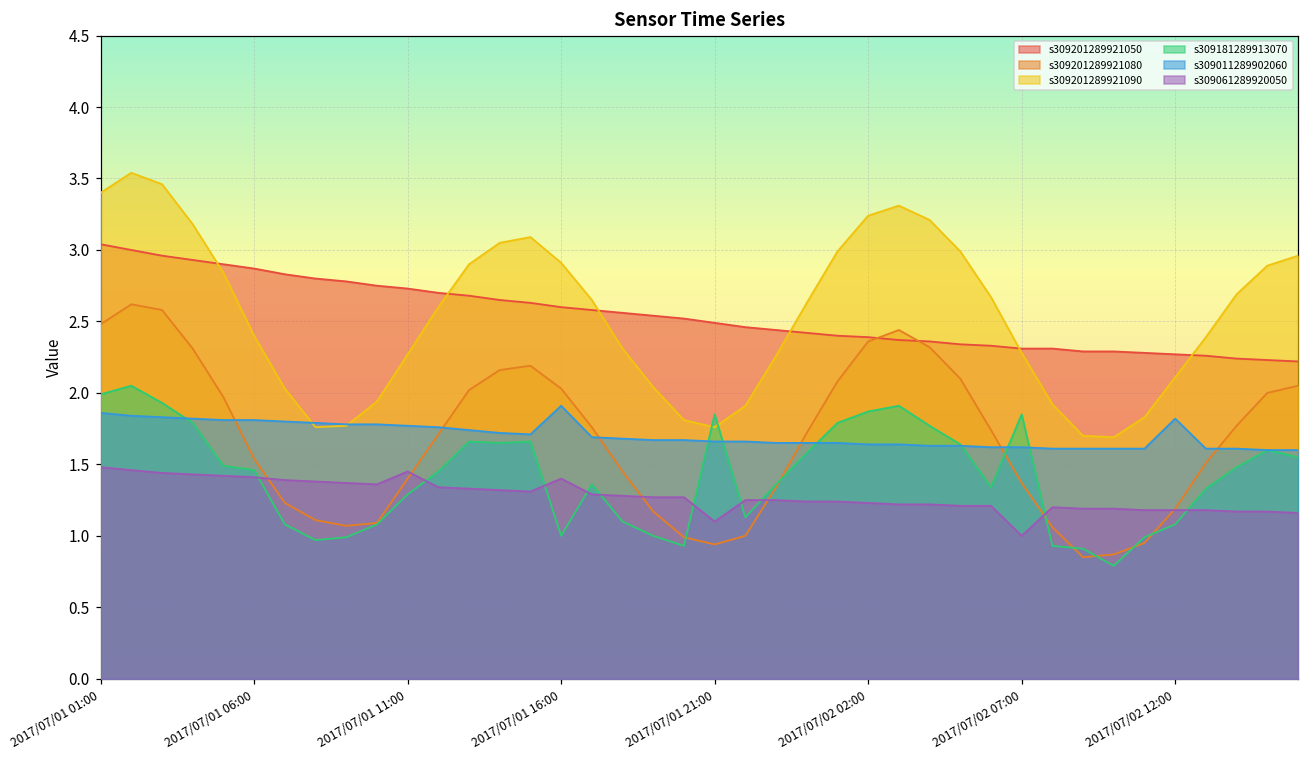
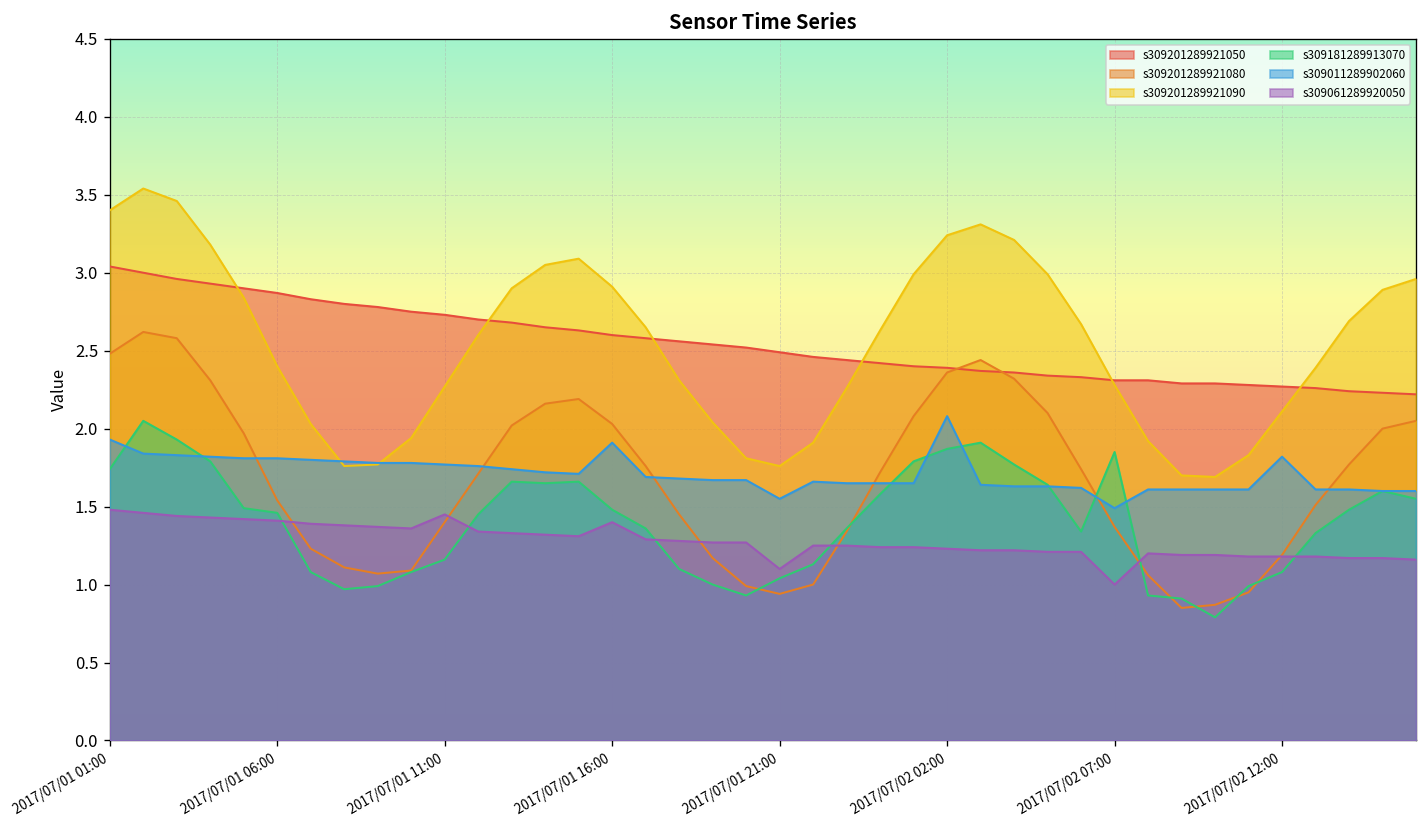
s309181289913070, 2017/07/01 01:00: 1.99 -> 1.74
s309011289902060, 2017/07/01 01:00: 1.86 -> 1.93
s309181289913070, 2017/07/01 11:00: 1.29 -> 1.16
s309181289913070, 2017/07/01 16:00: 1.00 -> 1.48
s309181289913070, 2017/07/01 21:00: 1.85 -> 1.04
s309011289902060, 2017/07/01 21:00: 1.66 -> 1.55
s309011289902060, 2017/07/02 02:00: 1.64 -> 2.08
s309011289902060, 2017/07/02 07:00: 1.62 -> 1.49
